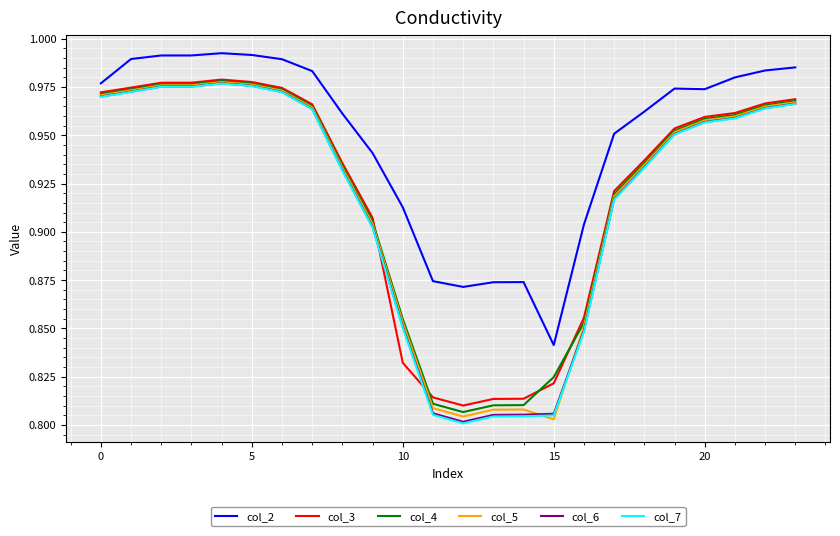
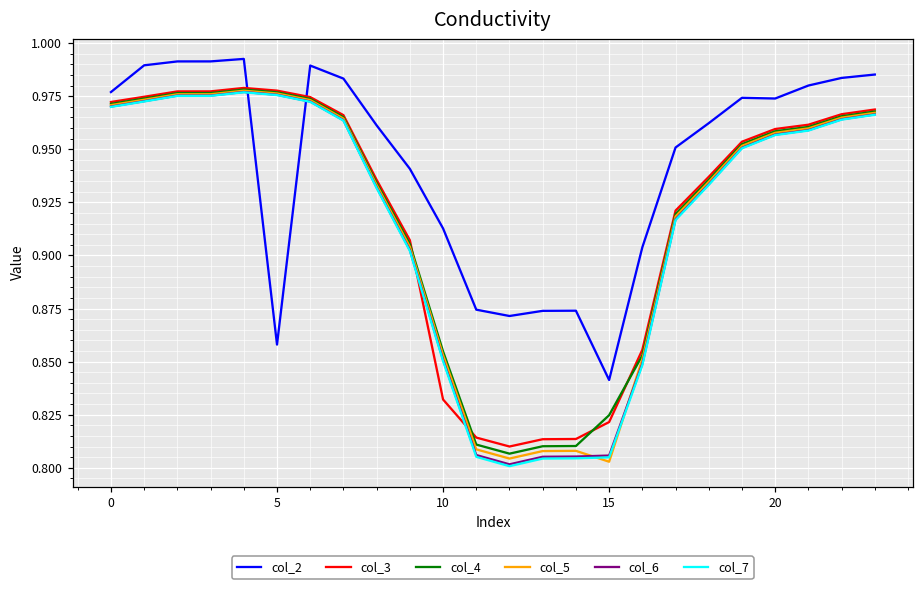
col_2, 5: 0.992 -> 0.858
